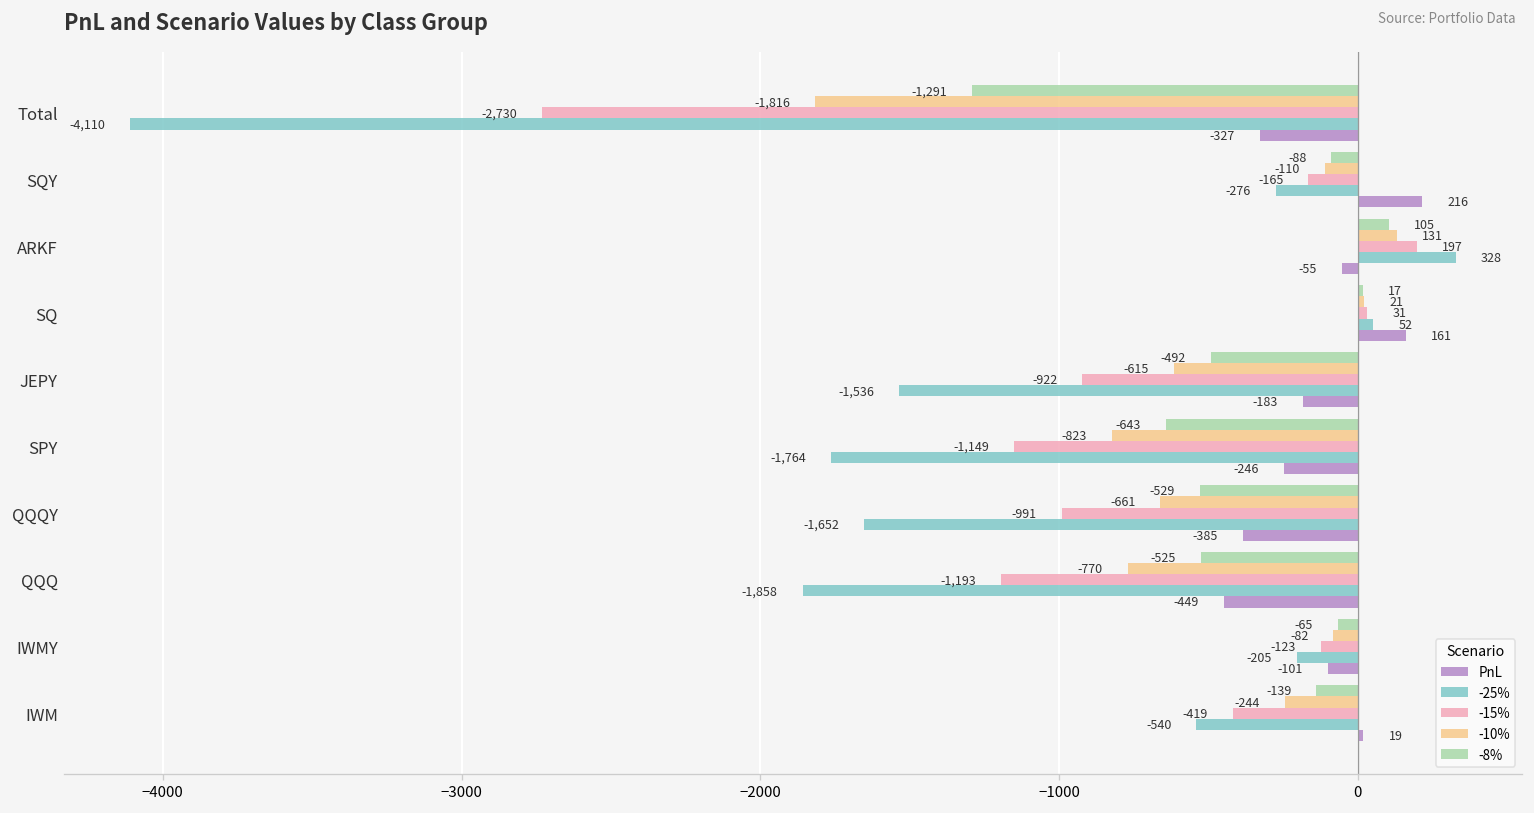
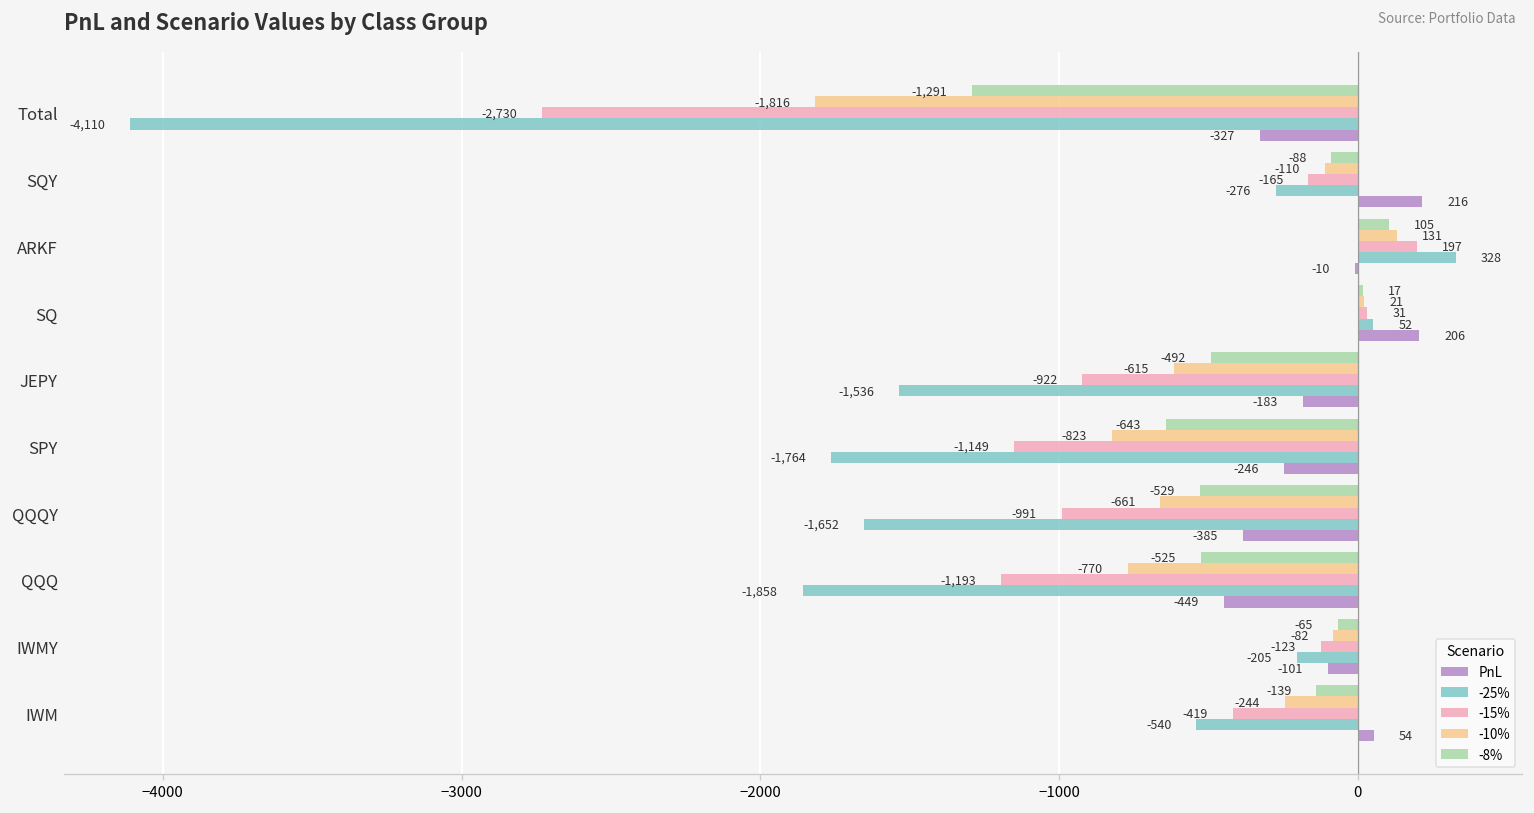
PnL, ARKF: -55 -> -10
PnL, SQ: 161 -> 206
PnL, IWM: 19 -> 54
